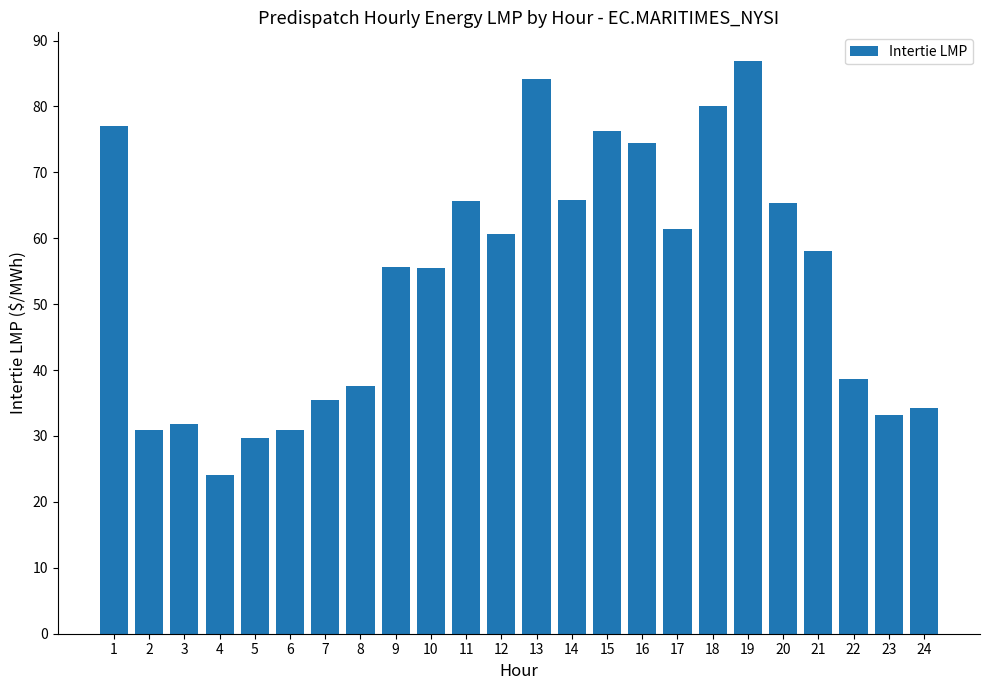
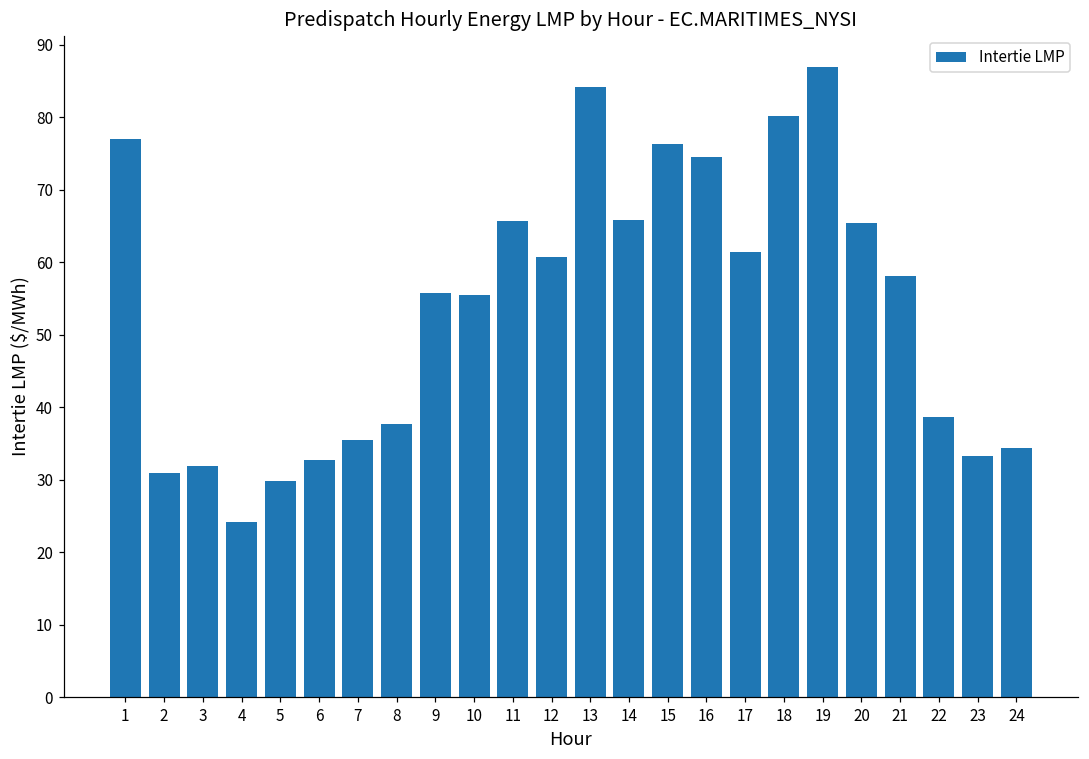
6: 31 -> 33
